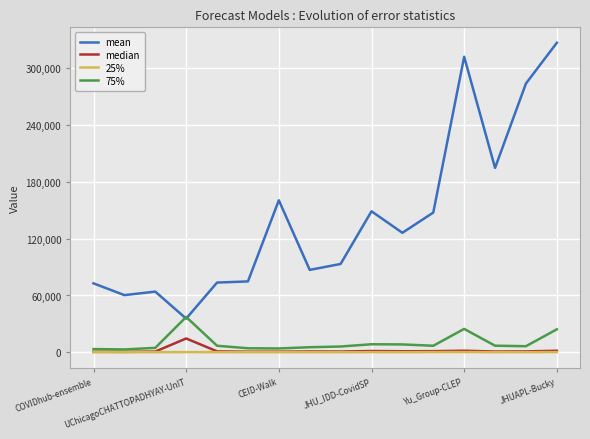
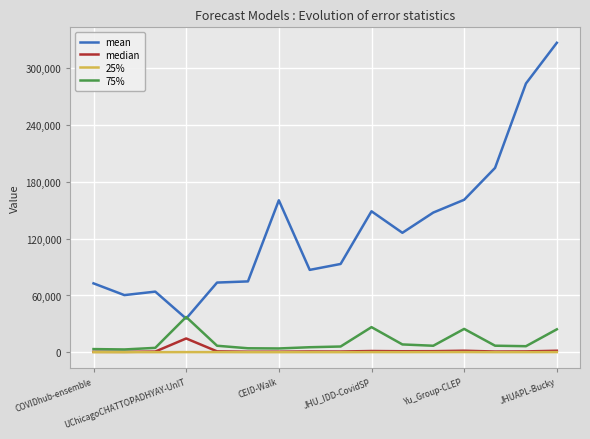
75%, JHU_IDD-CovidSP: 10,000 -> 30,000
mean, Yu_Group-CLEP: 310,000 -> 160,000
